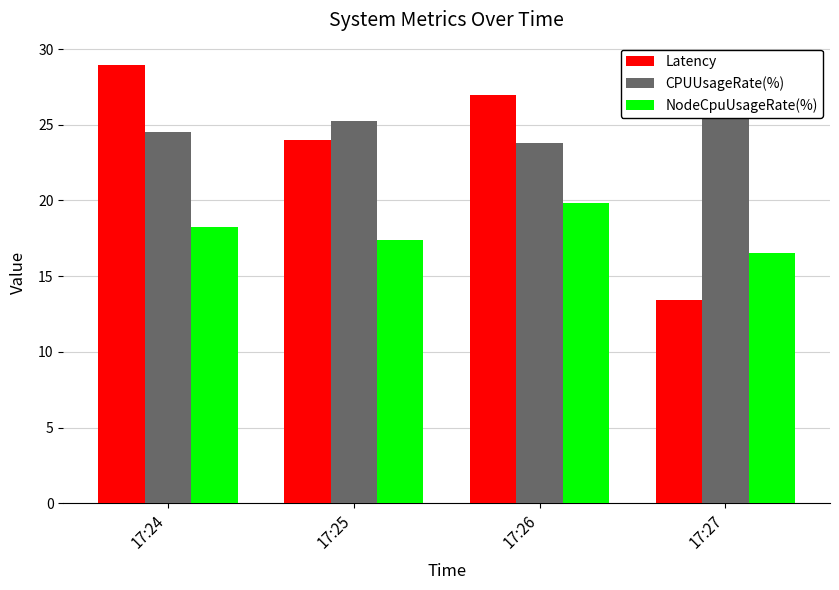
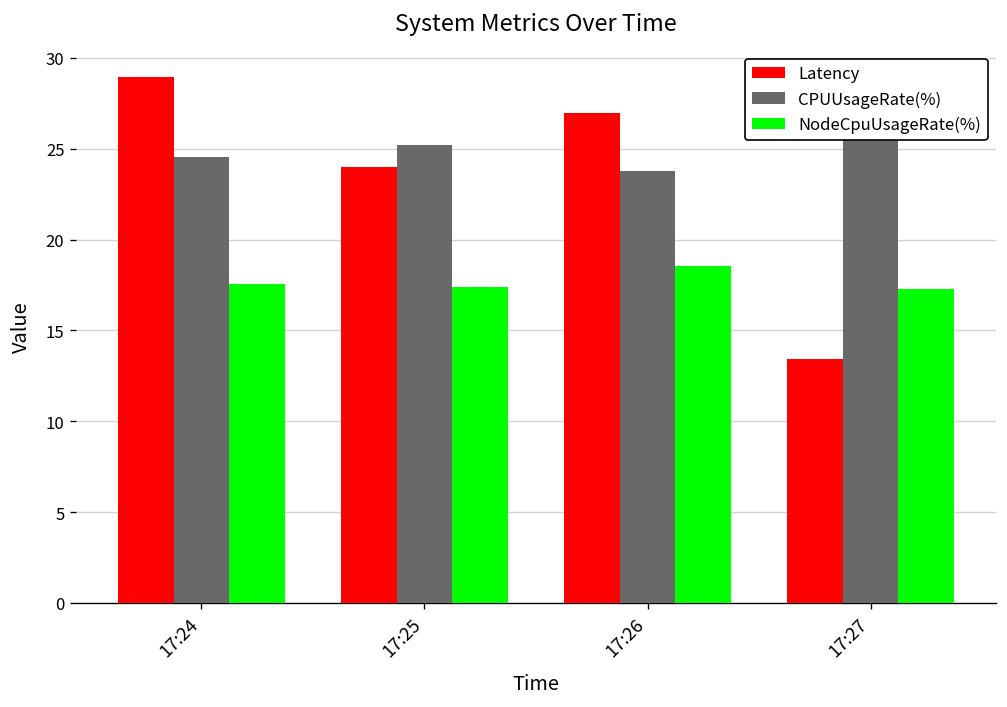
NodeCpuUsageRate(%), 17:24: 18.3 -> 17.6
NodeCpuUsageRate(%), 17:26: 19.8 -> 18.5
NodeCpuUsageRate(%), 17:27: 16.5 -> 17.3
